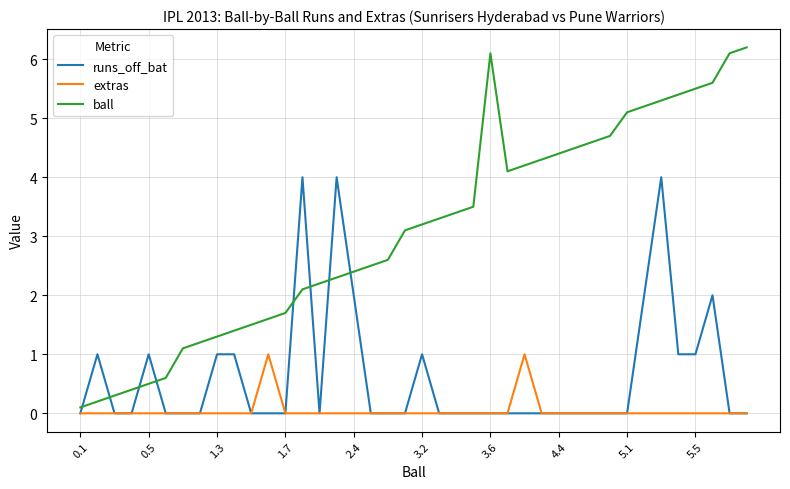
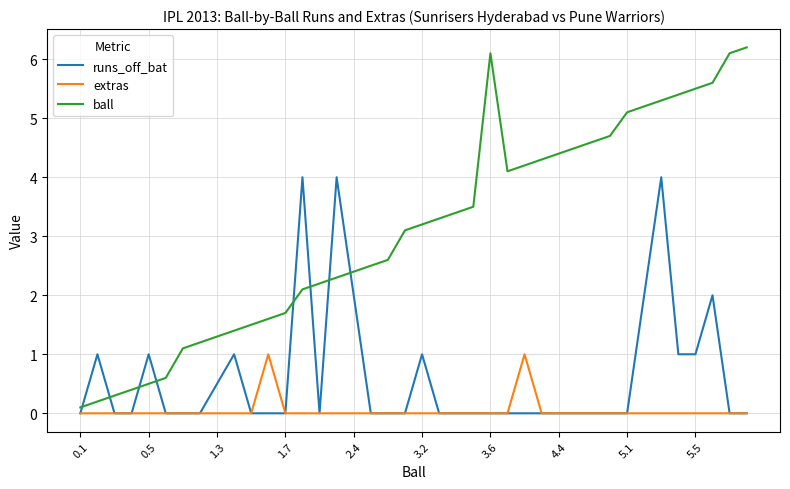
runs_off_bat, 1.3: 1.0 -> 0.5
